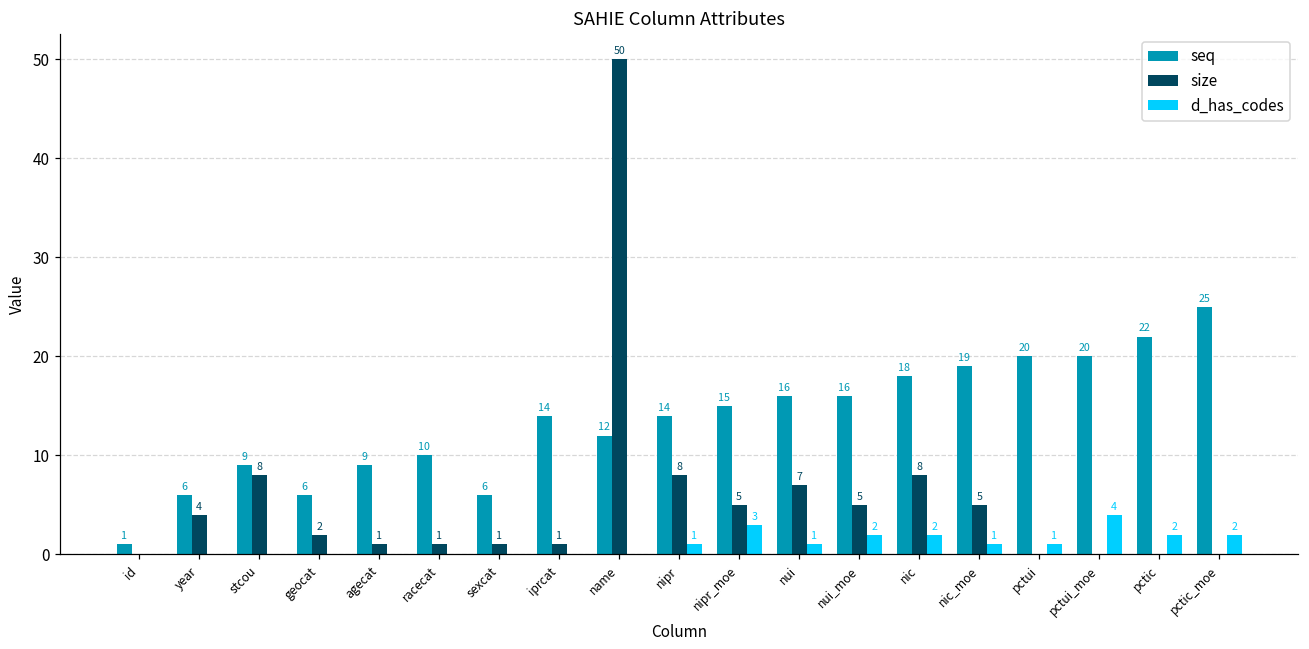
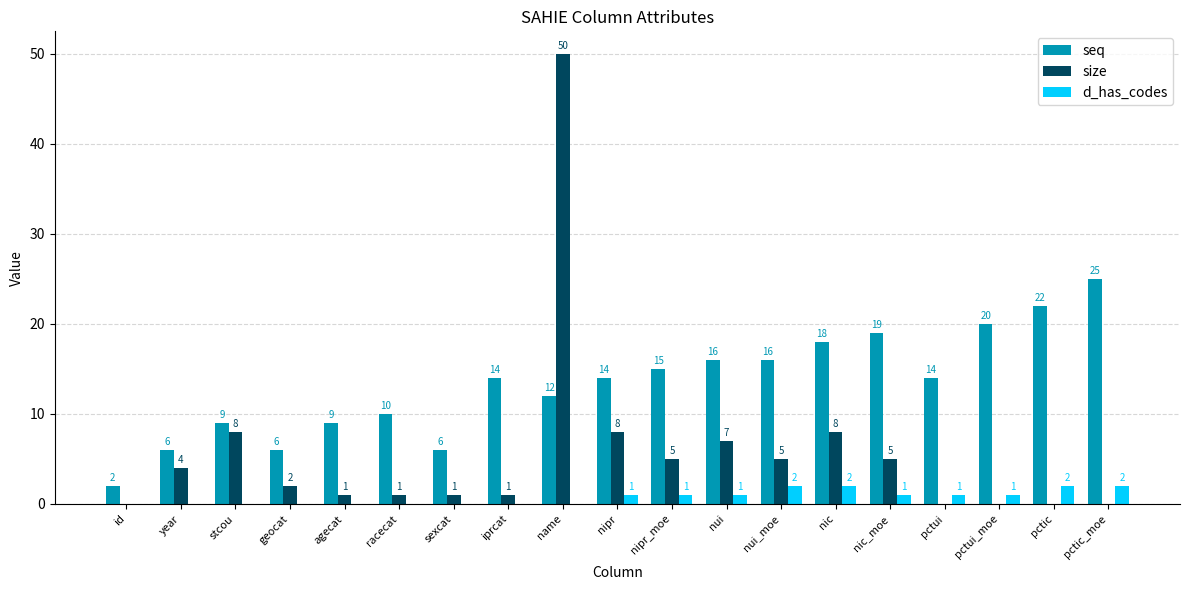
seq, id: 1 -> 2
d_has_codes, nipr_moe: 3 -> 1
seq, pctui: 20 -> 14
d_has_codes, pctui_moe: 4 -> 1
